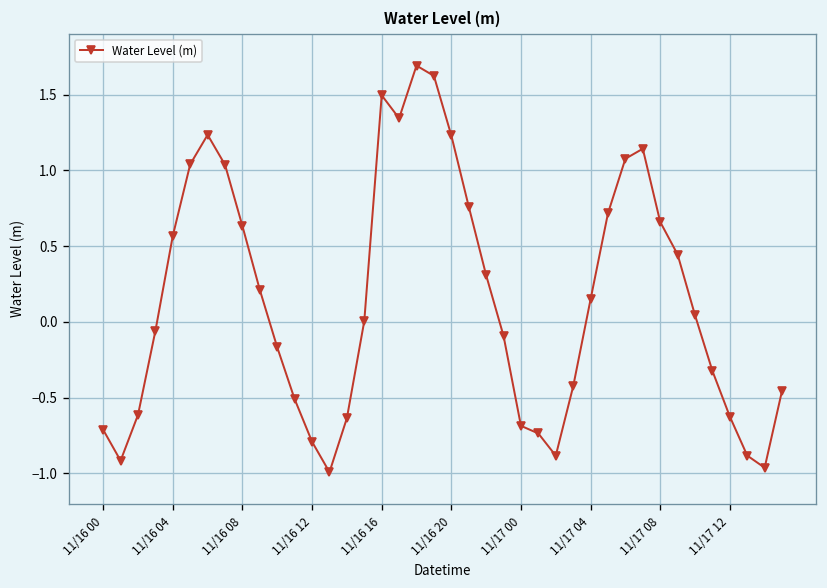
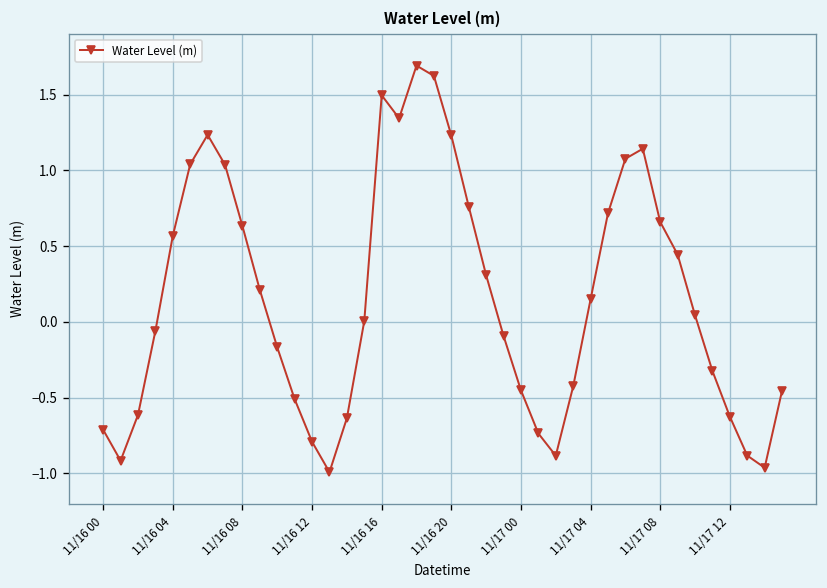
11/17 00: -0.69 -> -0.45
